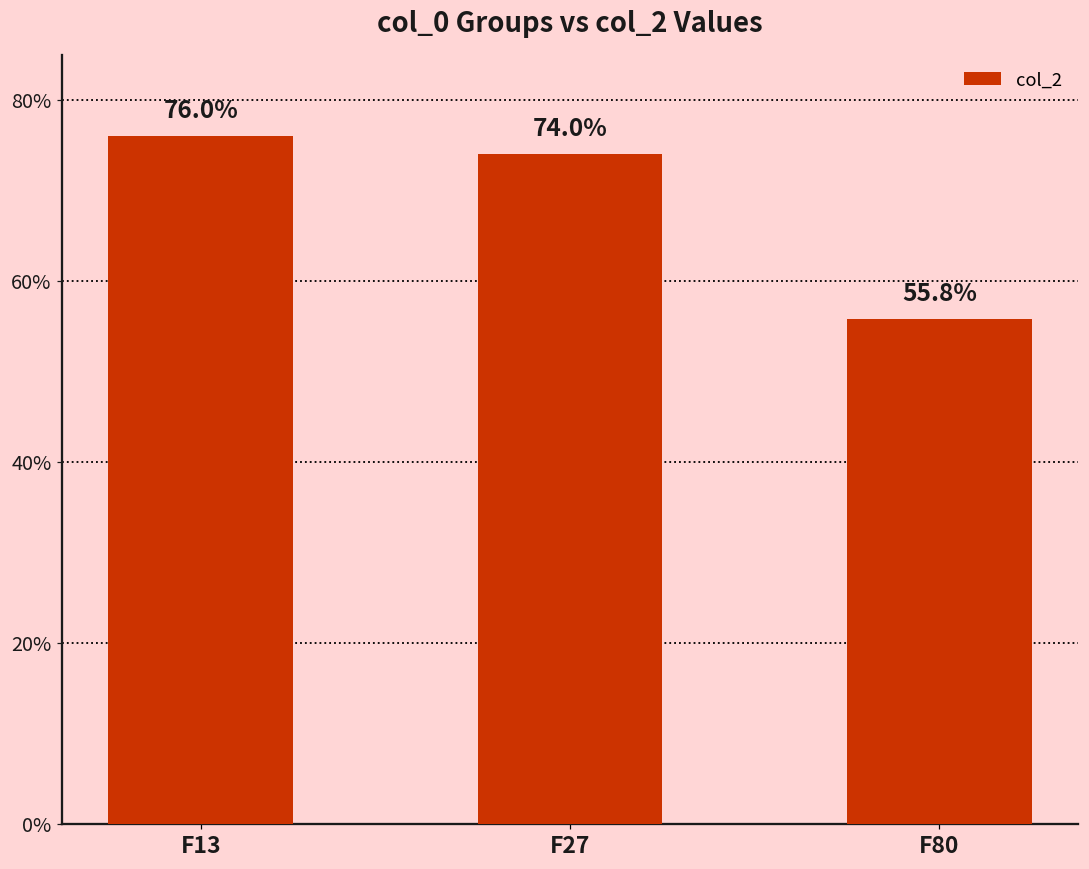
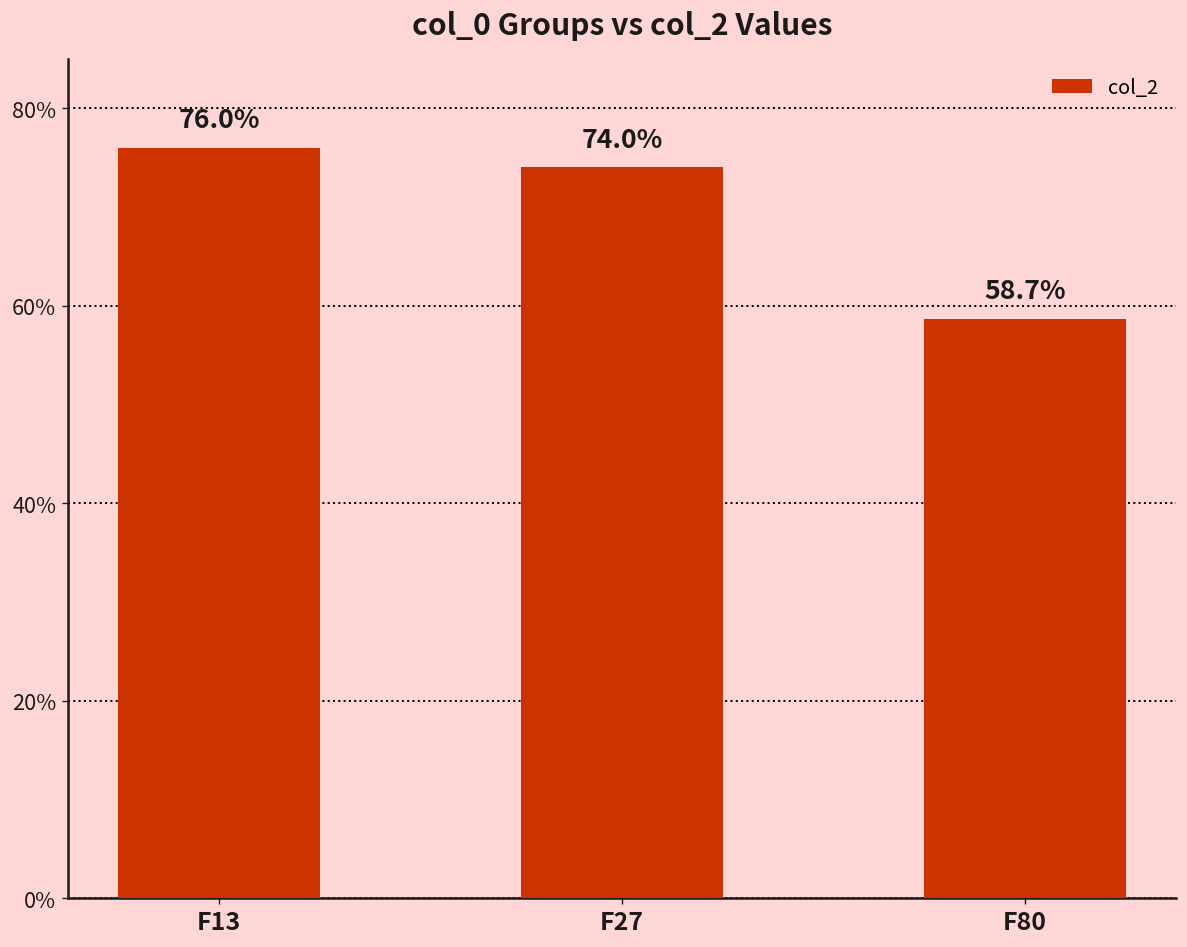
F80: 55.8% -> 58.7%
